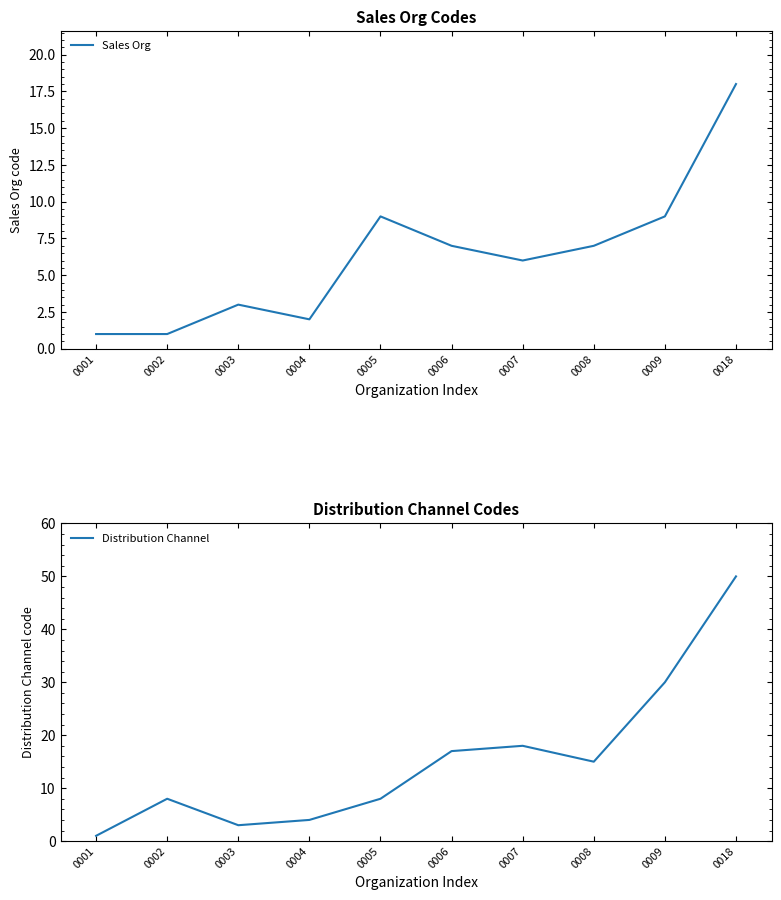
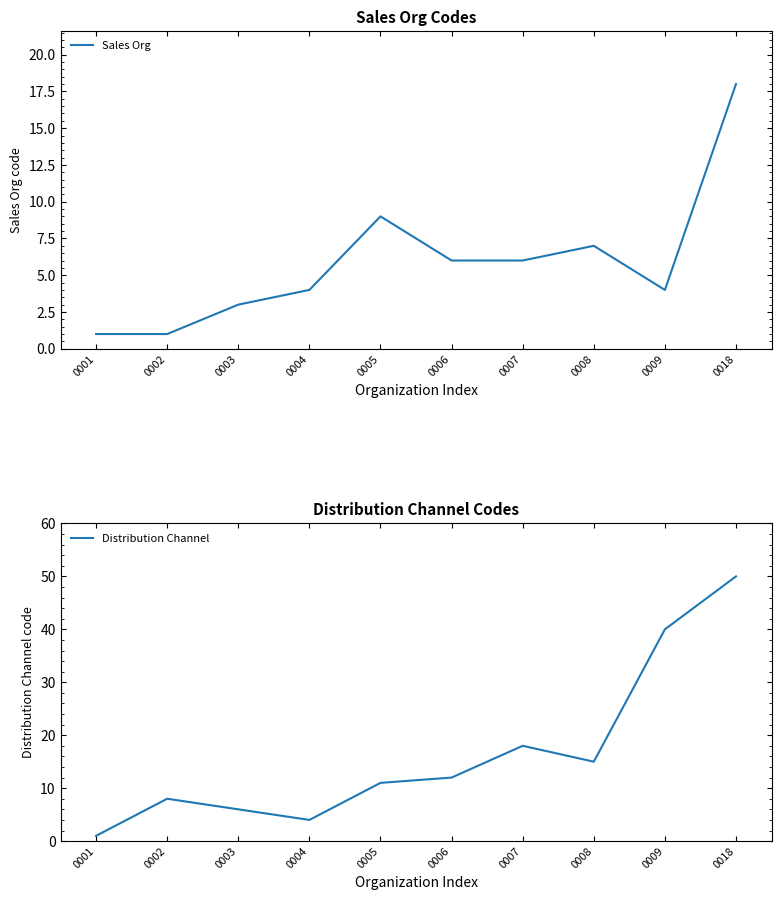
Sales Org Codes, 0004: 2 -> 4
Sales Org Codes, 0006: 7 -> 6
Sales Org Codes, 0009: 9 -> 4
Distribution Channel Codes, 0003: 3 -> 6
Distribution Channel Codes, 0005: 8 -> 11
Distribution Channel Codes, 0006: 17 -> 12
Distribution Channel Codes, 0009: 30 -> 40
